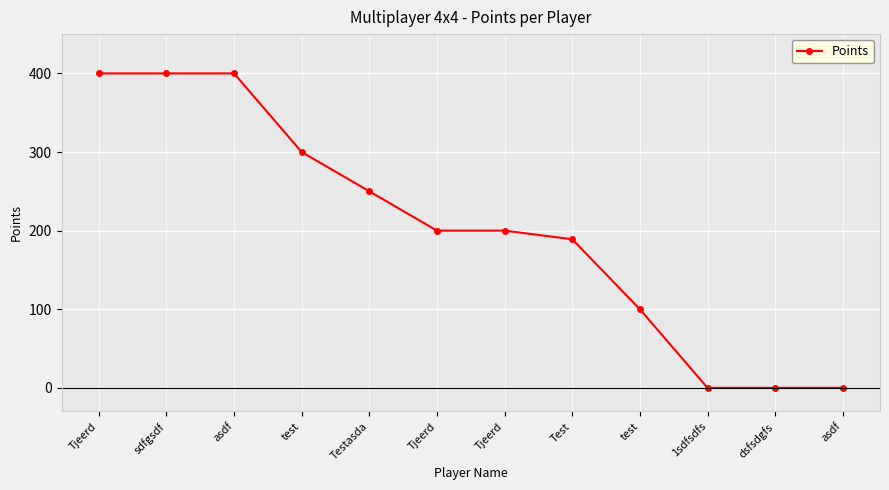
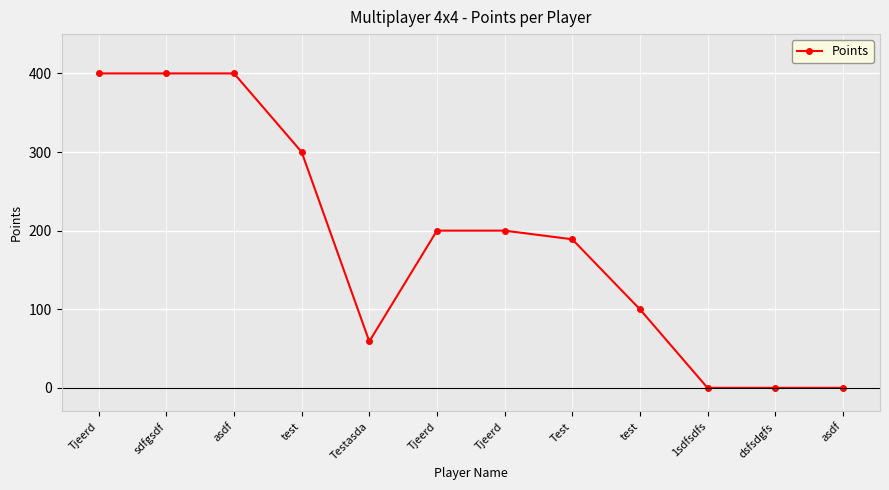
Testasda: 250 -> 60
